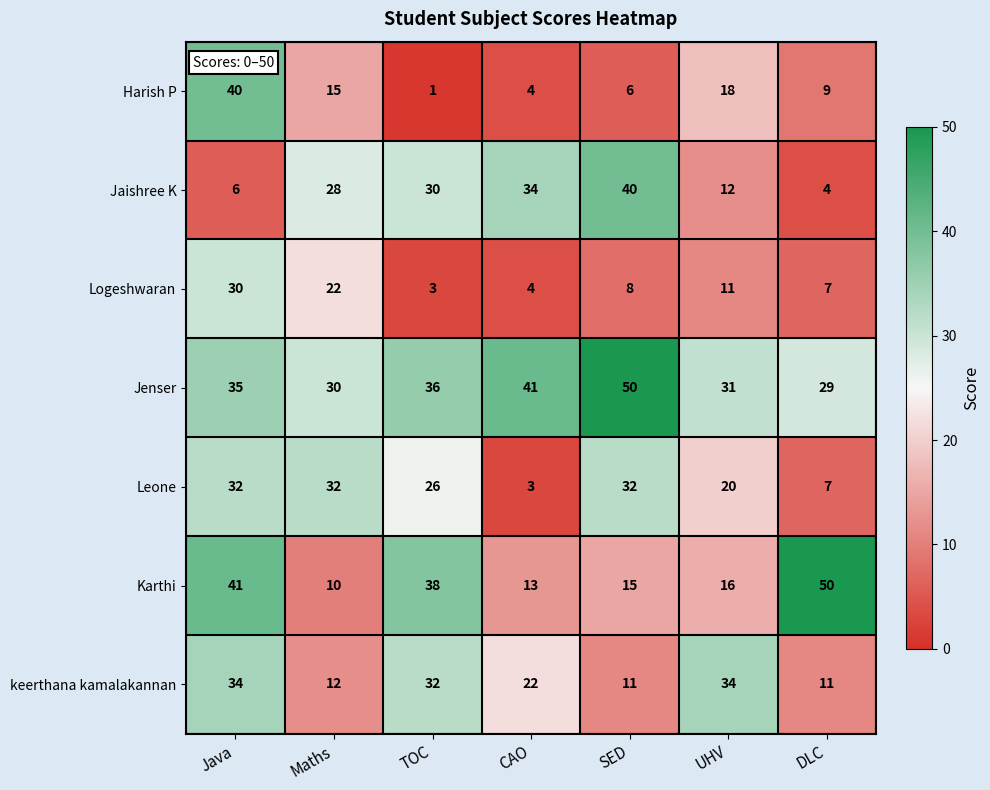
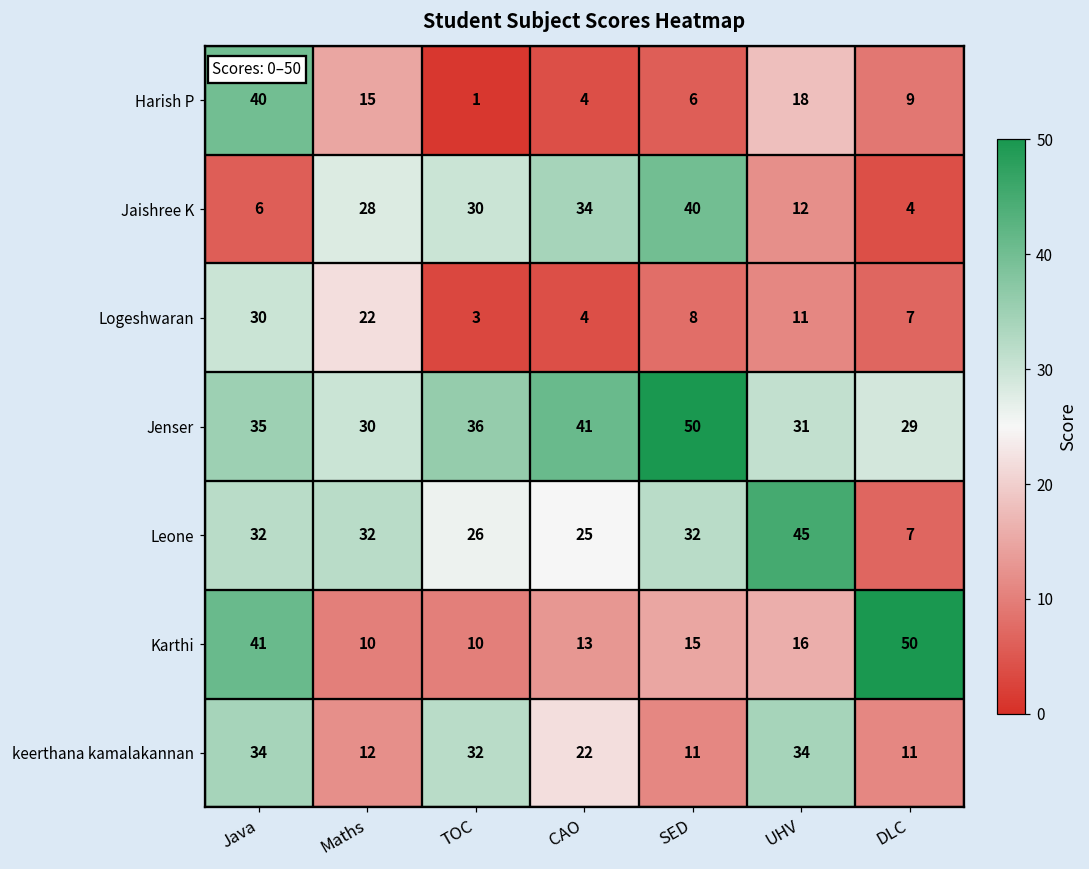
Leone, CAO: 3 -> 25
Leone, UHV: 20 -> 45
Karthi, TOC: 38 -> 10
